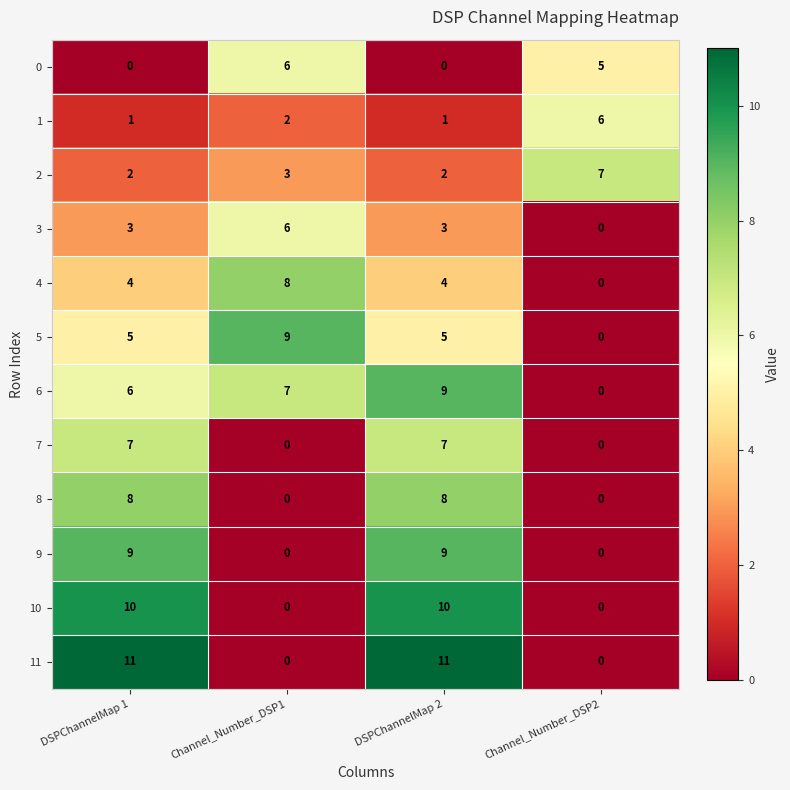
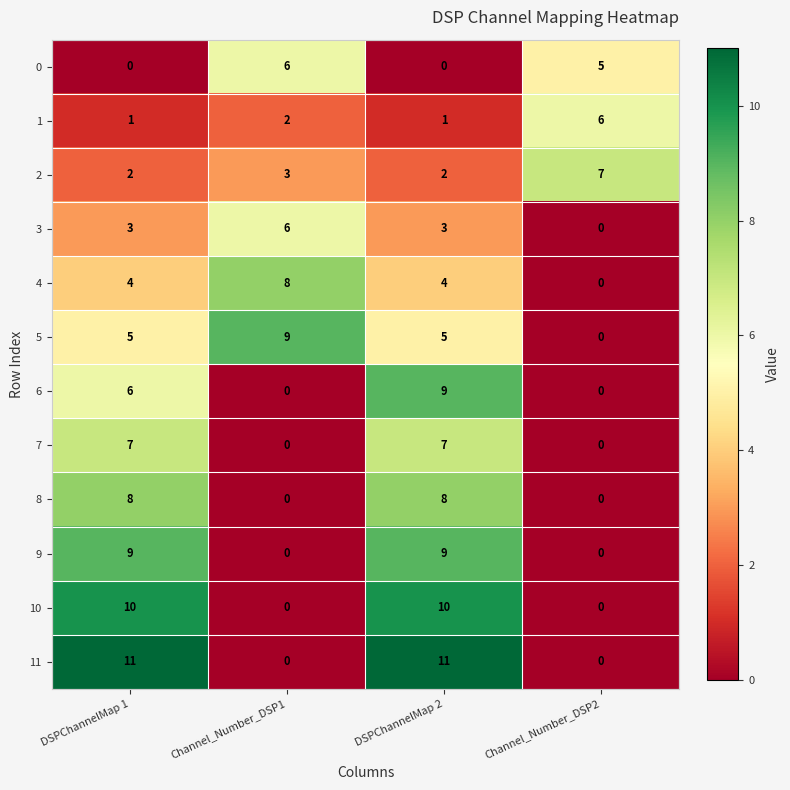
6, Channel_Number_DSP1: 7 -> 0
